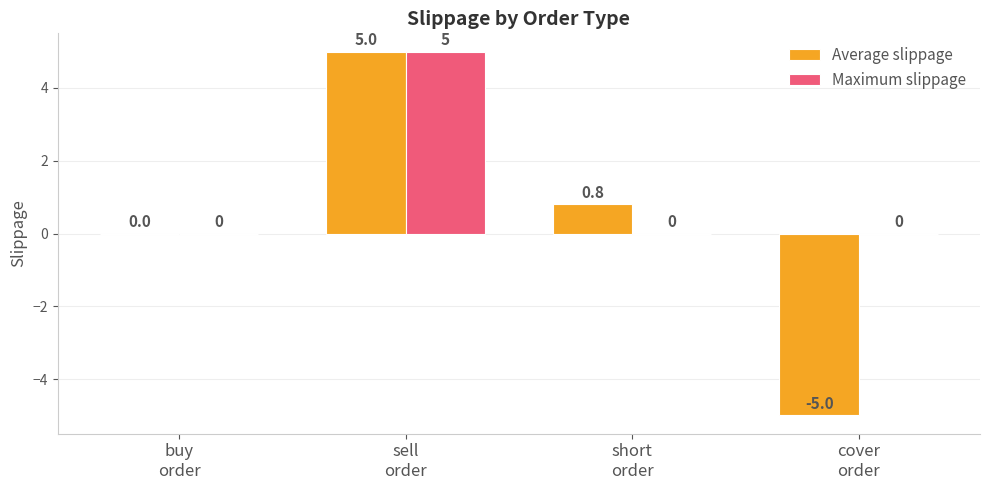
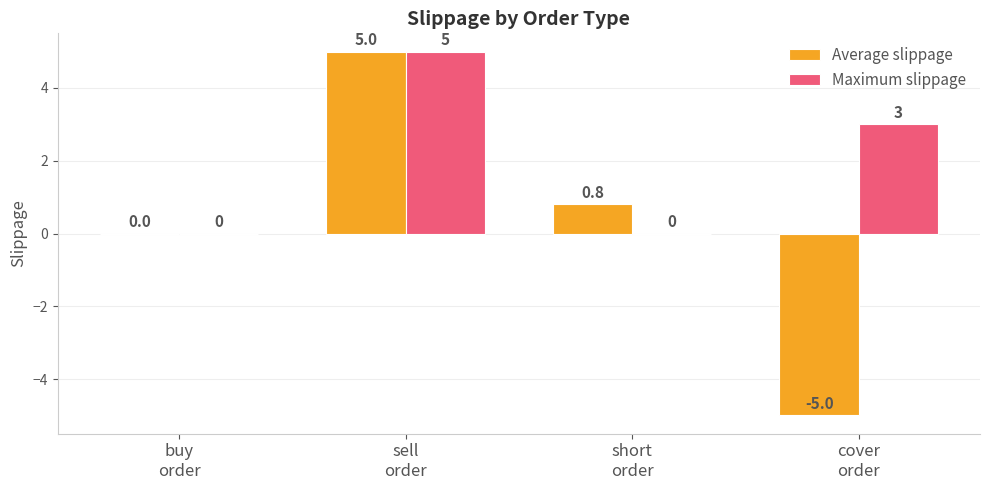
Maximum slippage, cover order: 0 -> 3
